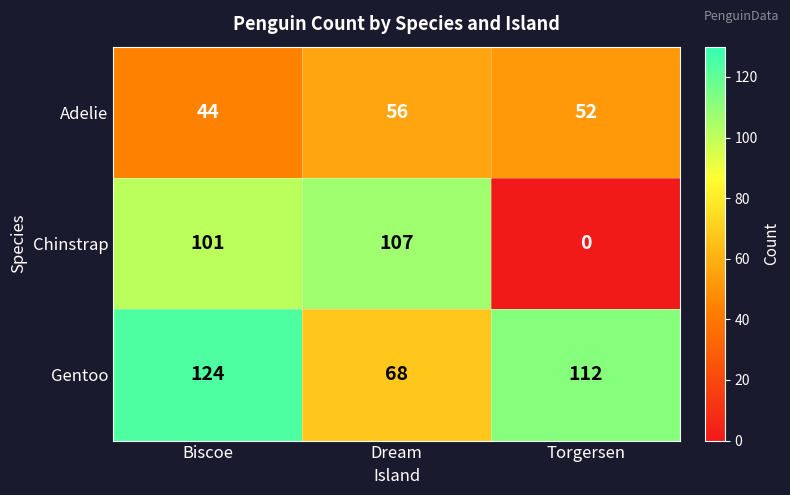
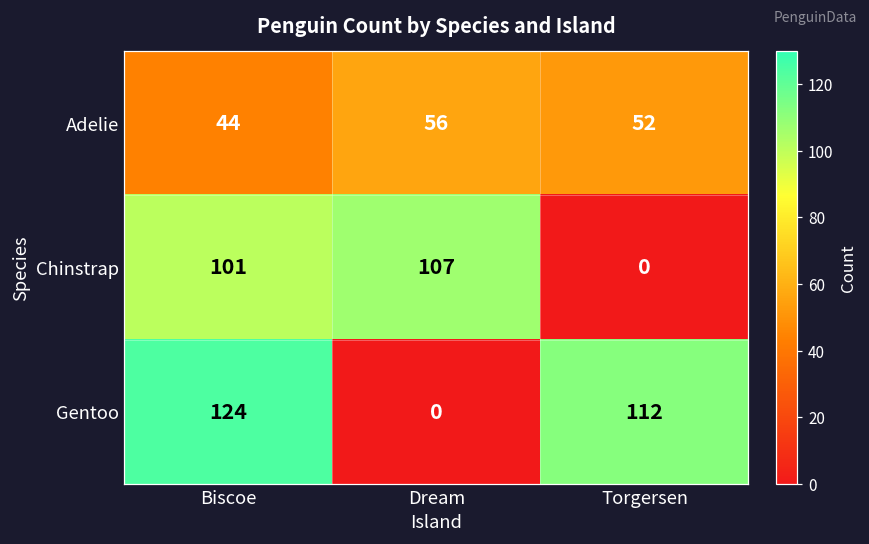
Gentoo, Dream: 68 -> 0
